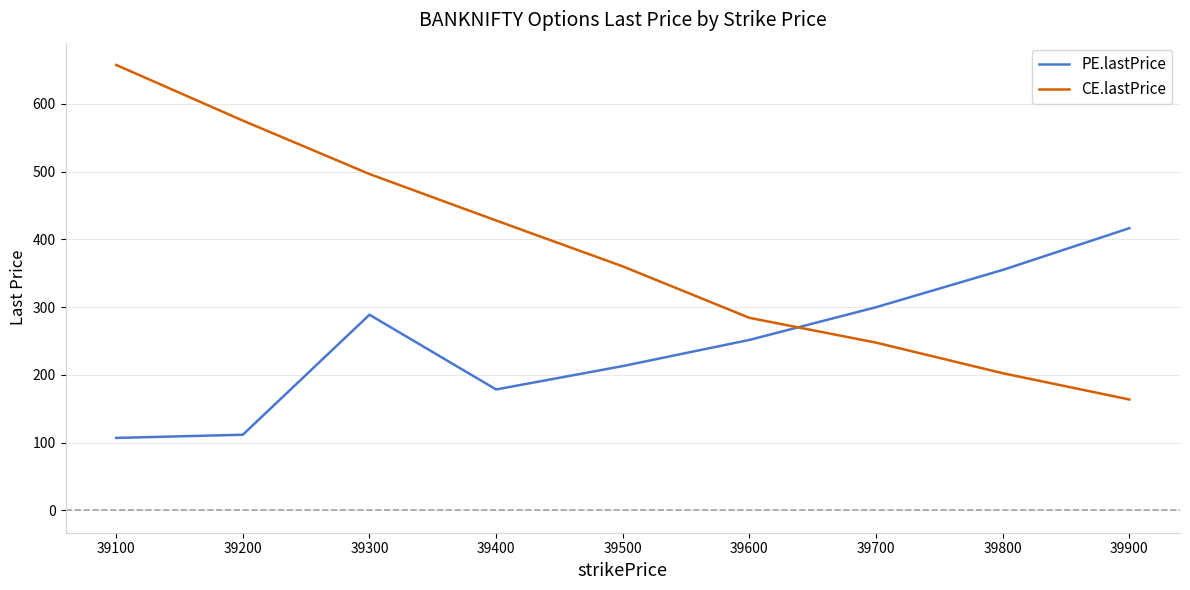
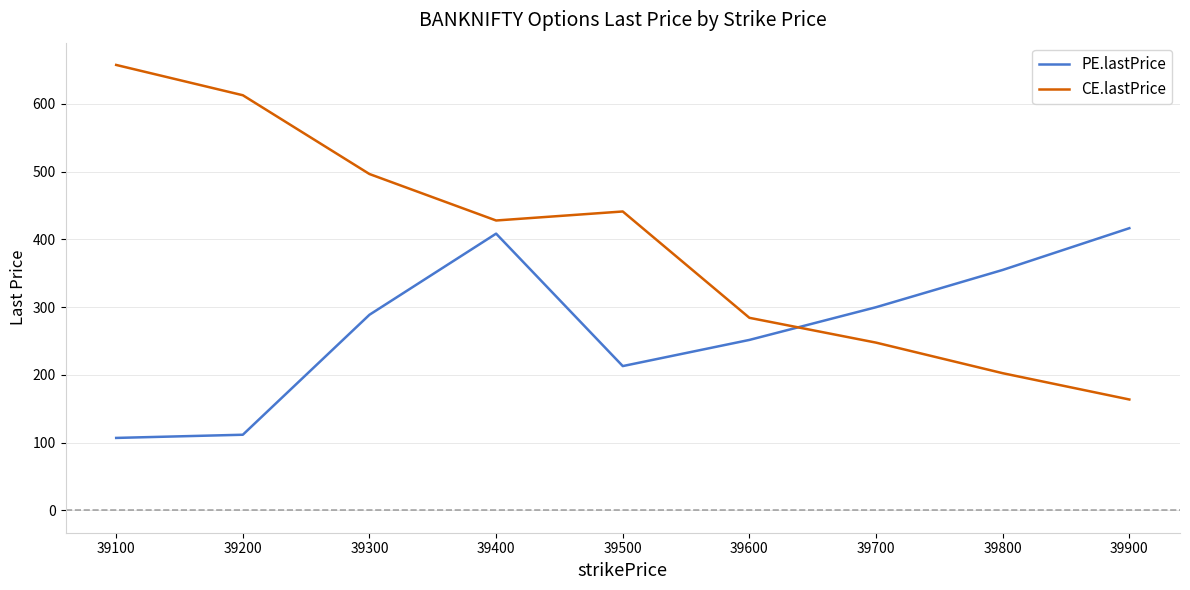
CE.lastPrice, 39200: 580 -> 610
PE.lastPrice, 39400: 180 -> 410
CE.lastPrice, 39500: 360 -> 440
